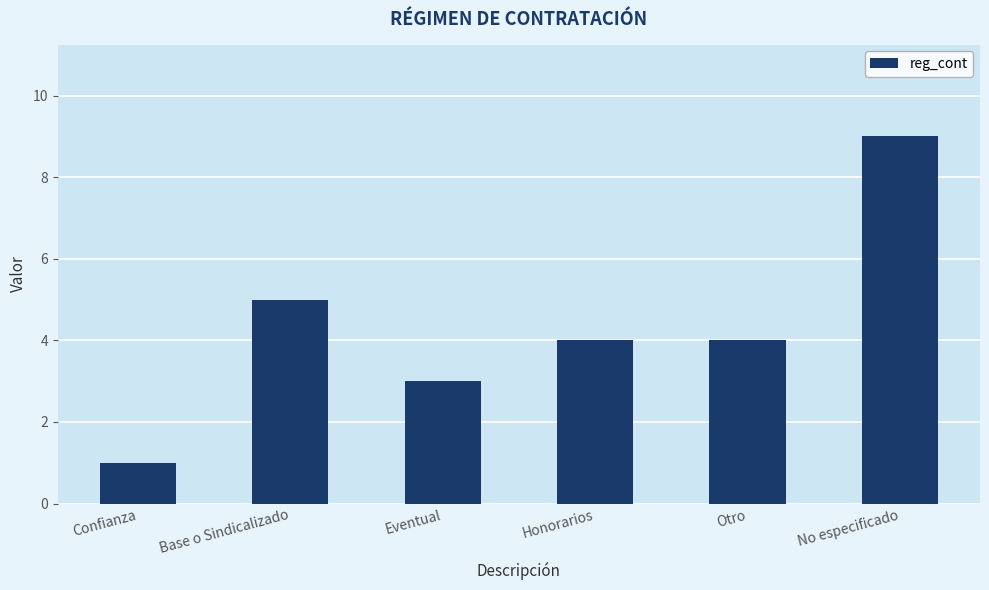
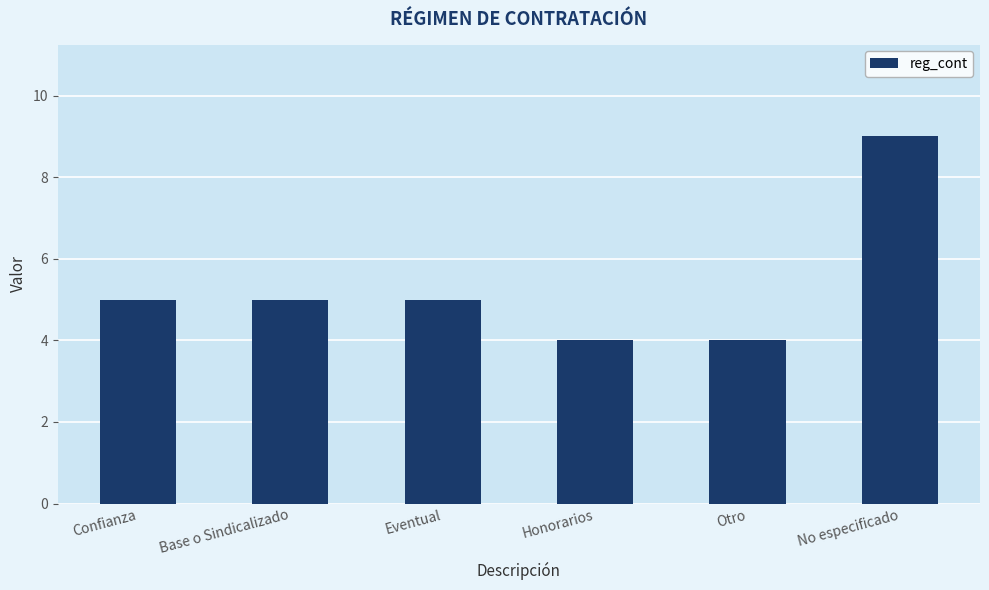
Confianza: 1 -> 5
Eventual: 3 -> 5
